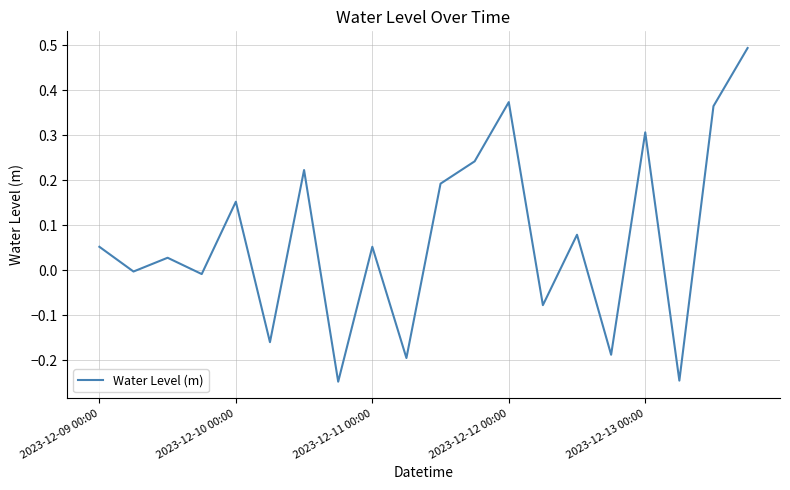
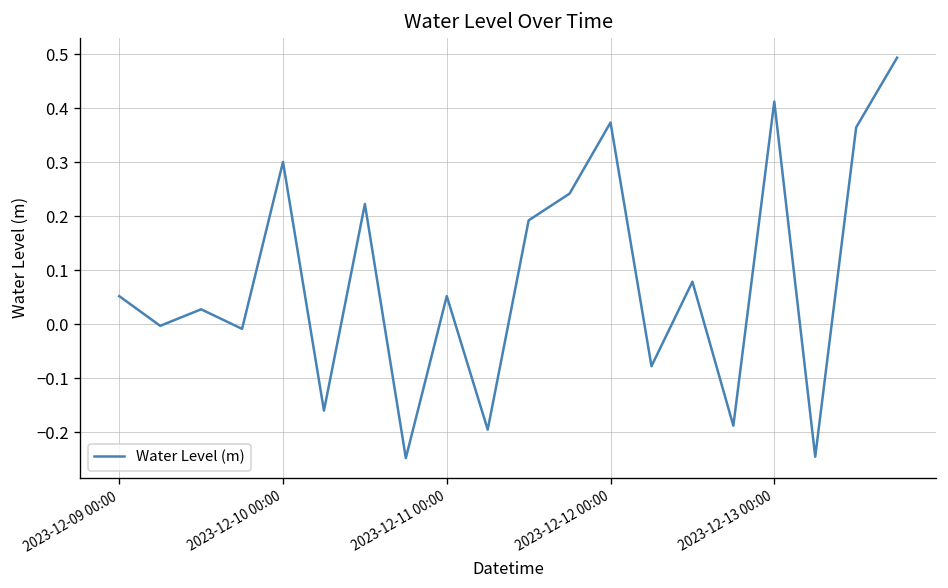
2023-12-10 00:00: 0.15 -> 0.30
2023-12-13 00:00: 0.31 -> 0.41
